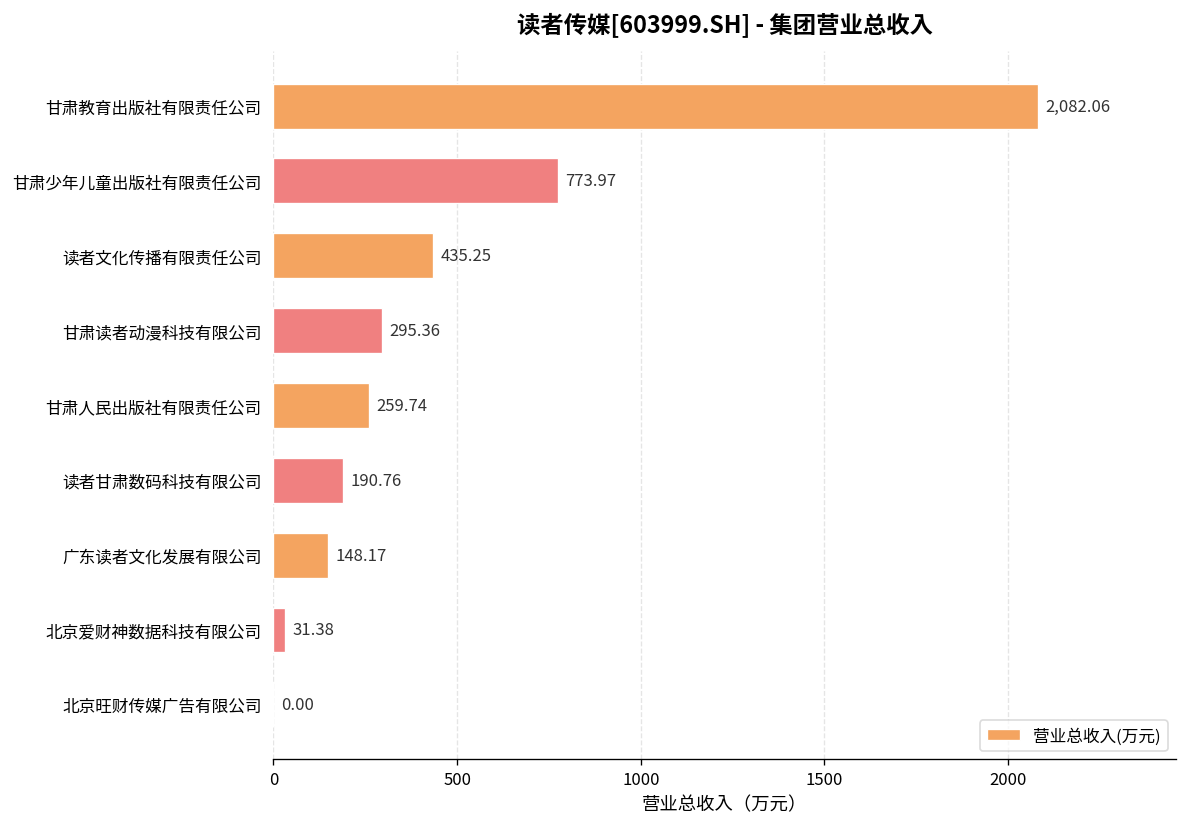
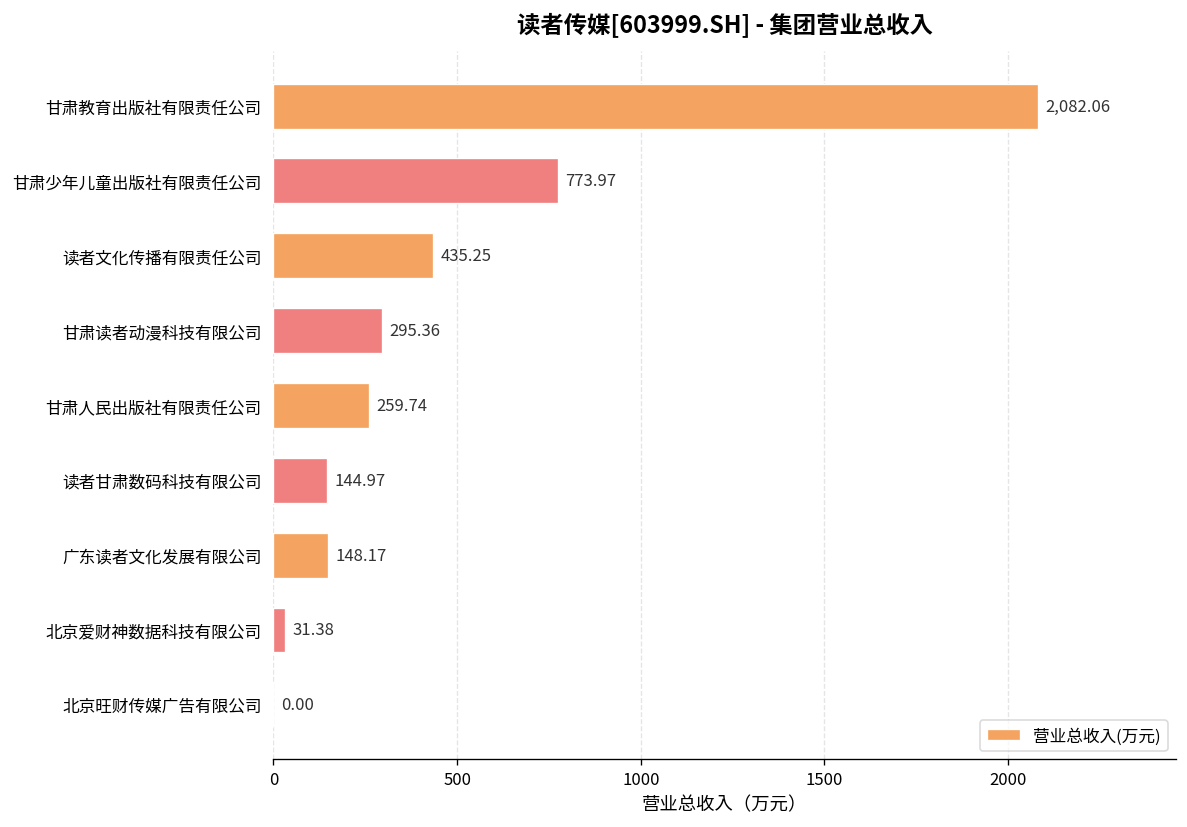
读者甘肃数码科技有限公司: 190.76 -> 144.97
